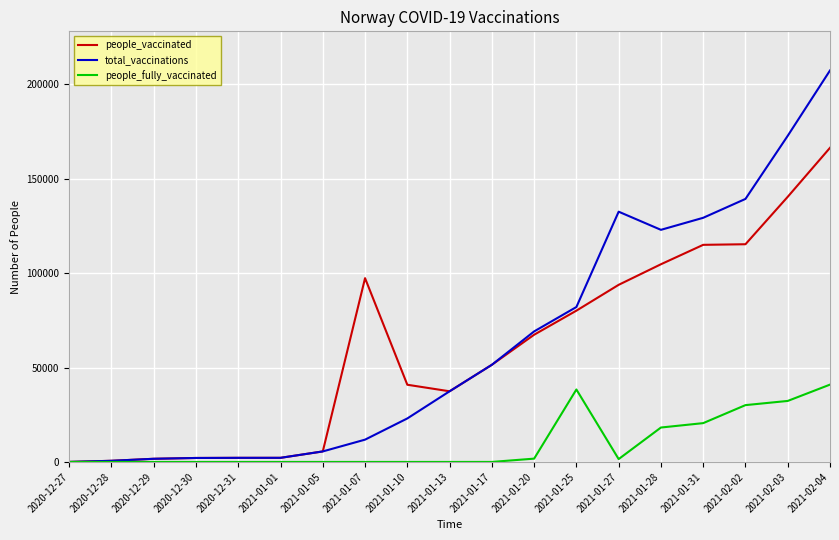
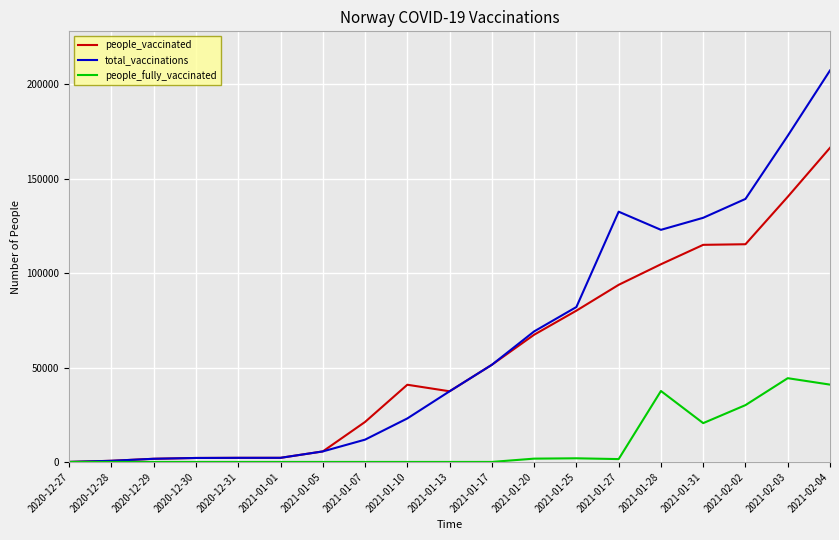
people_vaccinated, 2021-01-07: 97000 -> 21000
people_fully_vaccinated, 2021-01-25: 38000 -> 2000
people_fully_vaccinated, 2021-01-28: 18000 -> 38000
people_fully_vaccinated, 2021-02-03: 32000 -> 44000
